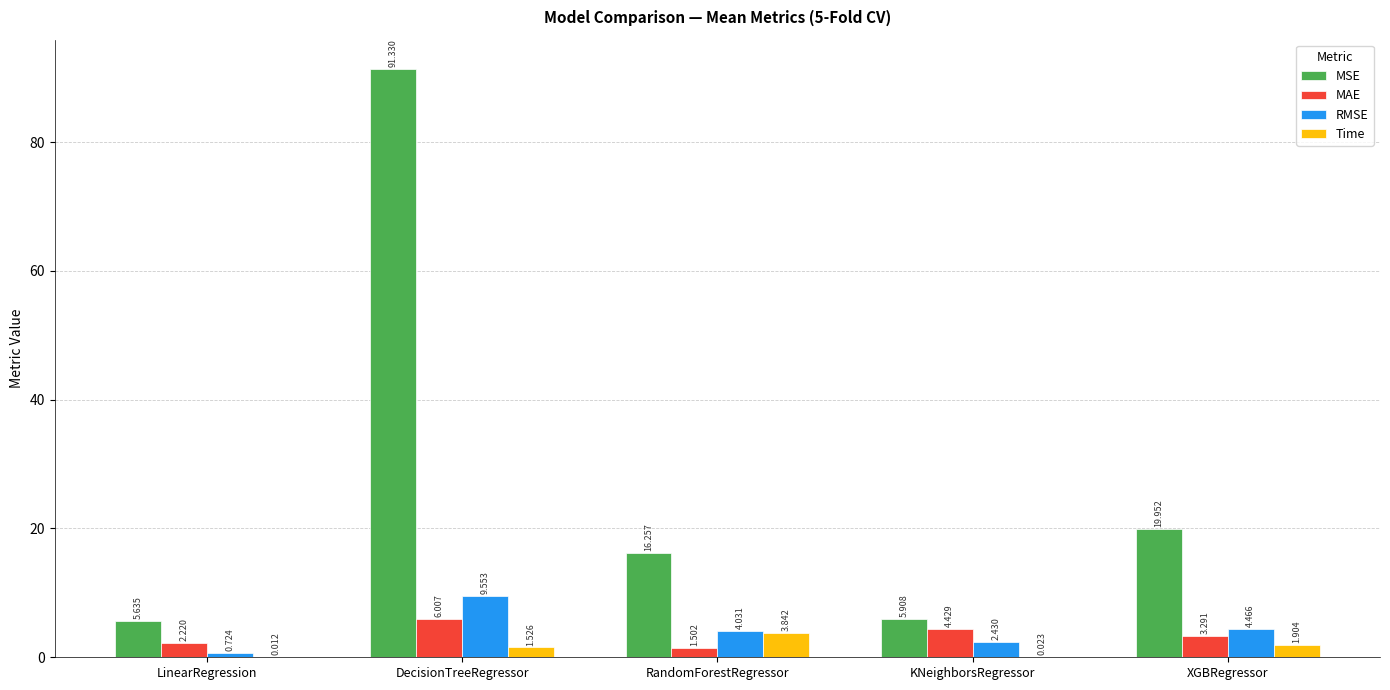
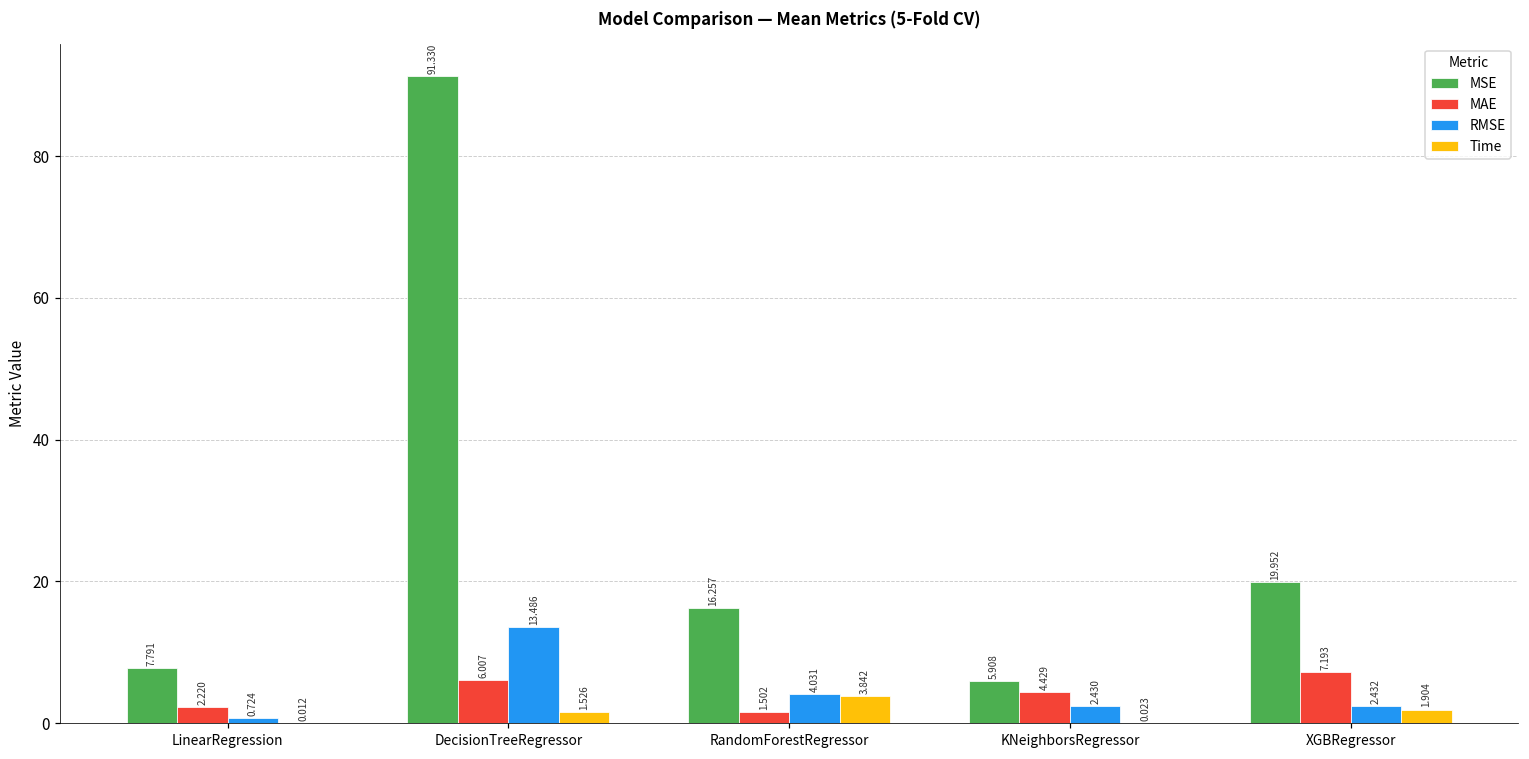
MSE, LinearRegression: 5.635 -> 7.791
RMSE, DecisionTreeRegressor: 9.553 -> 13.486
MAE, XGBRegressor: 3.291 -> 7.193
RMSE, XGBRegressor: 4.466 -> 2.432
